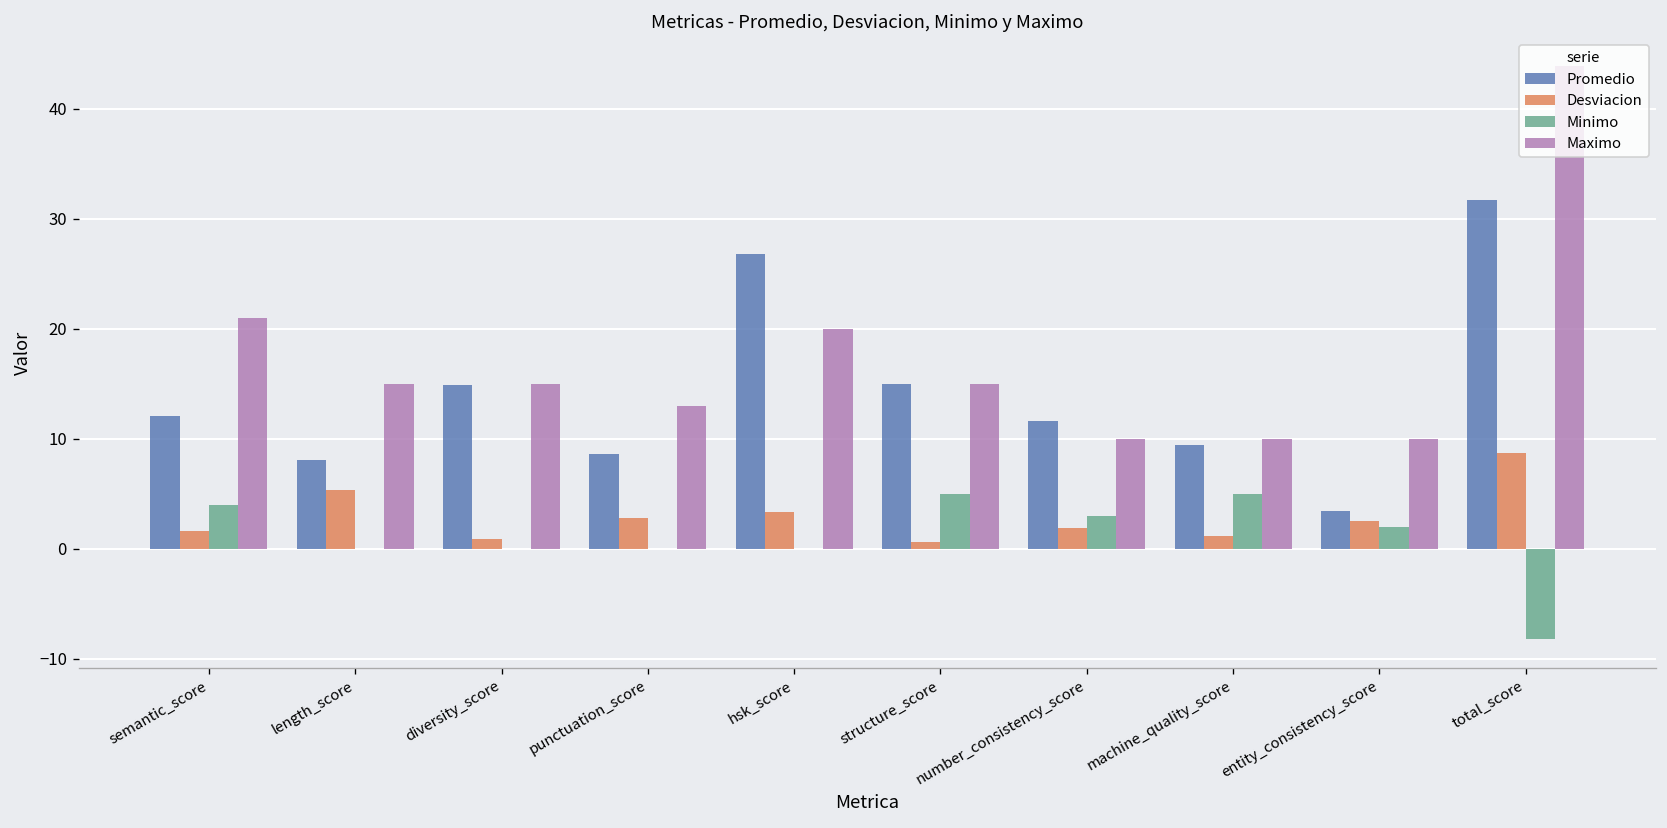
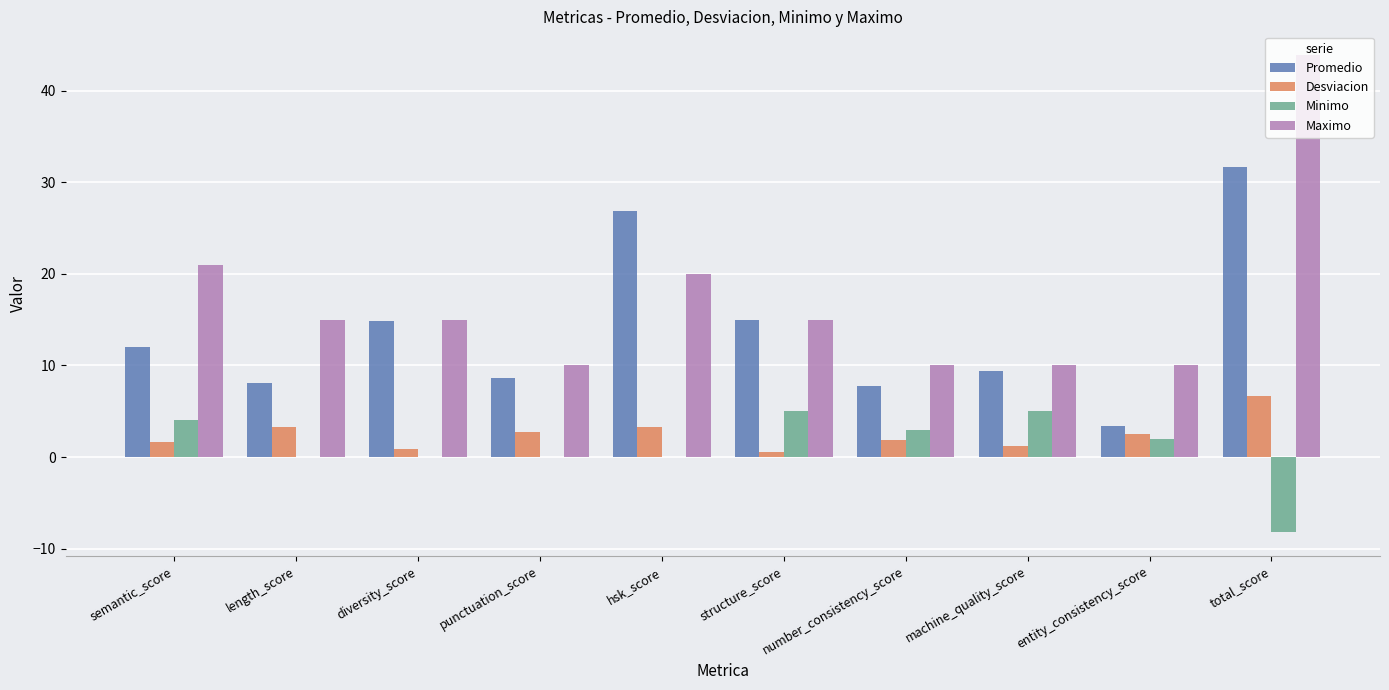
Desviacion, length_score: 5 -> 3
Maximo, punctuation_score: 13 -> 10
Promedio, number_consistency_score: 12 -> 8
Desviacion, total_score: 9 -> 7
